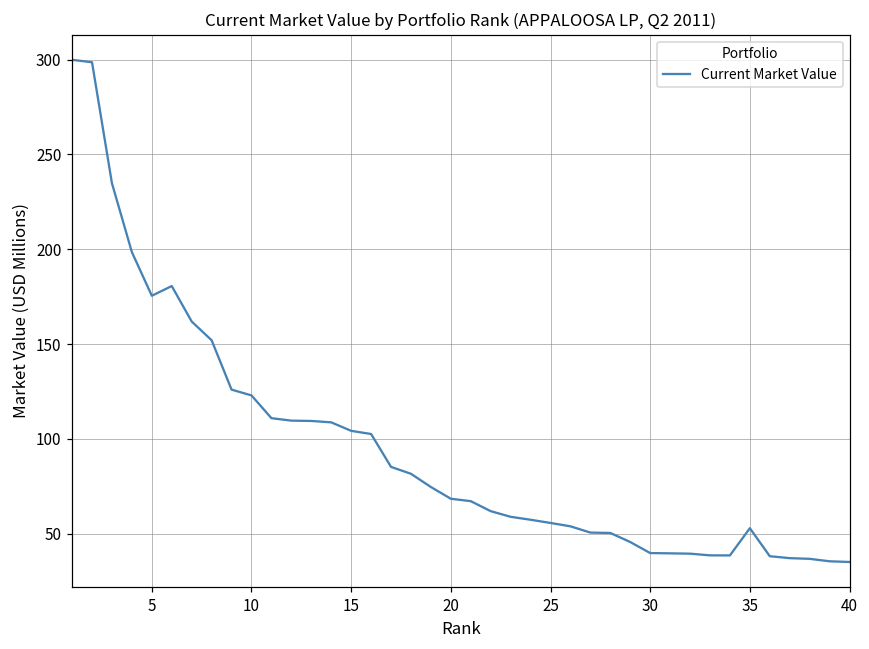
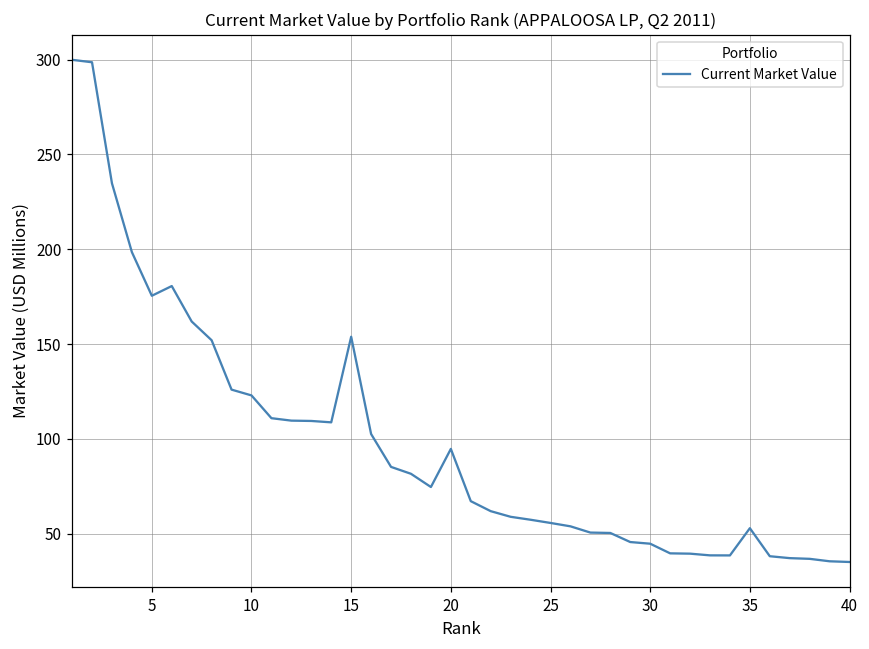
15: 104 -> 154
20: 68 -> 95
30: 40 -> 45
